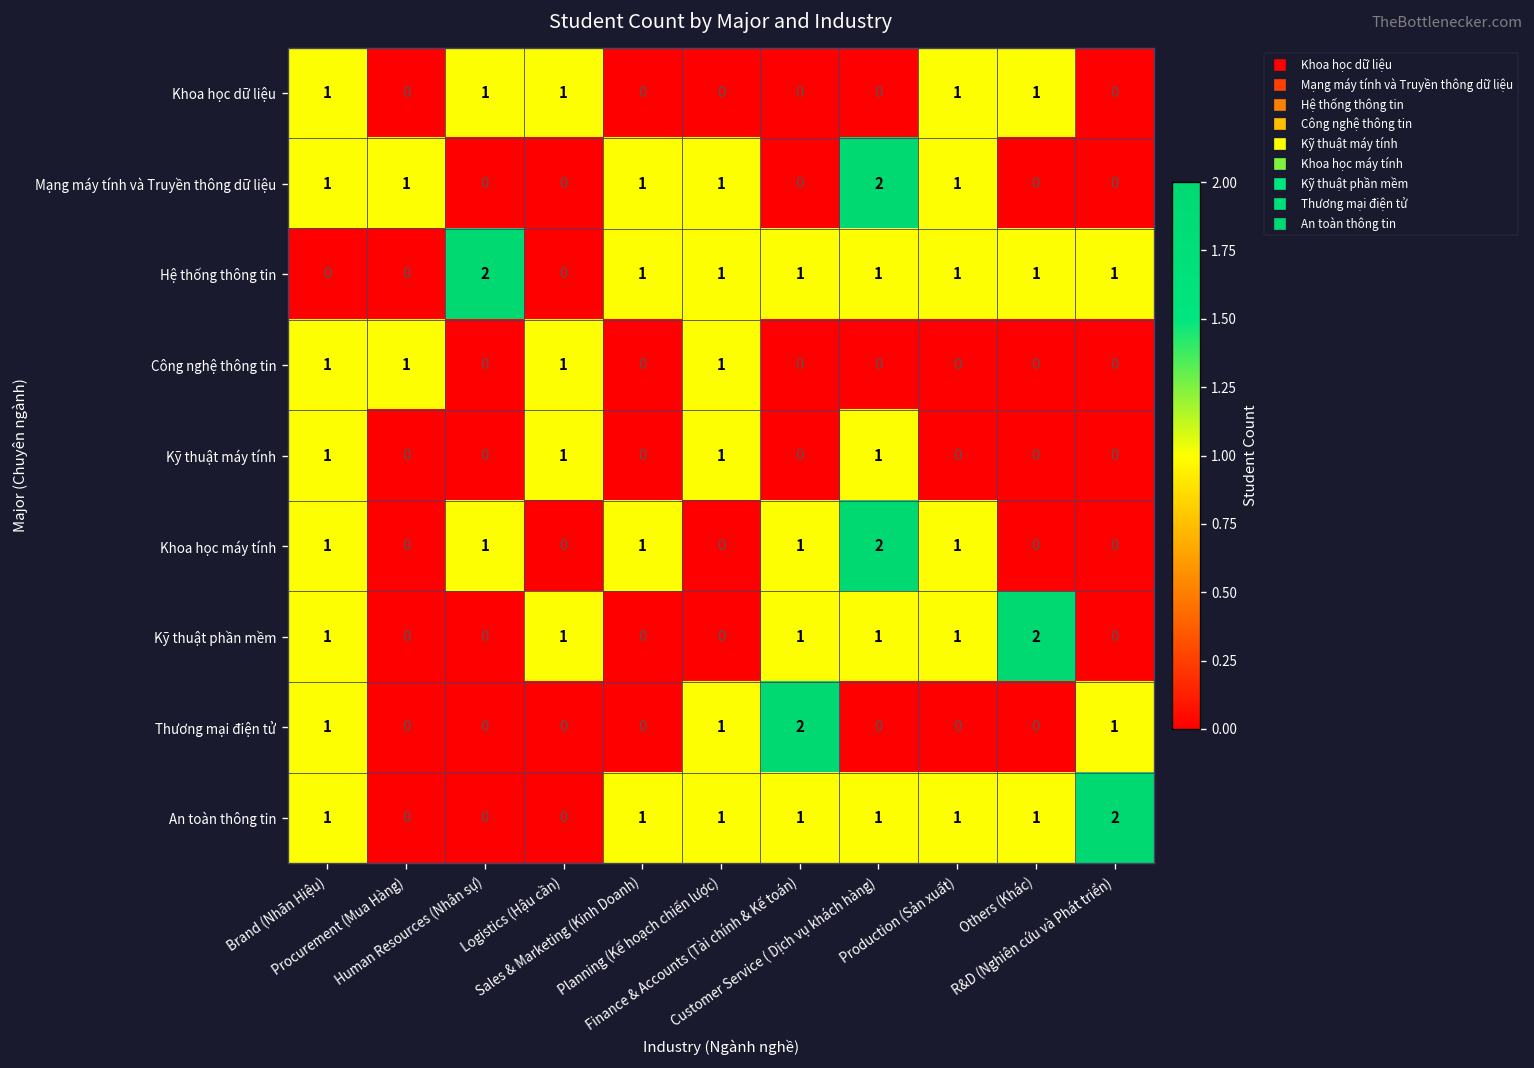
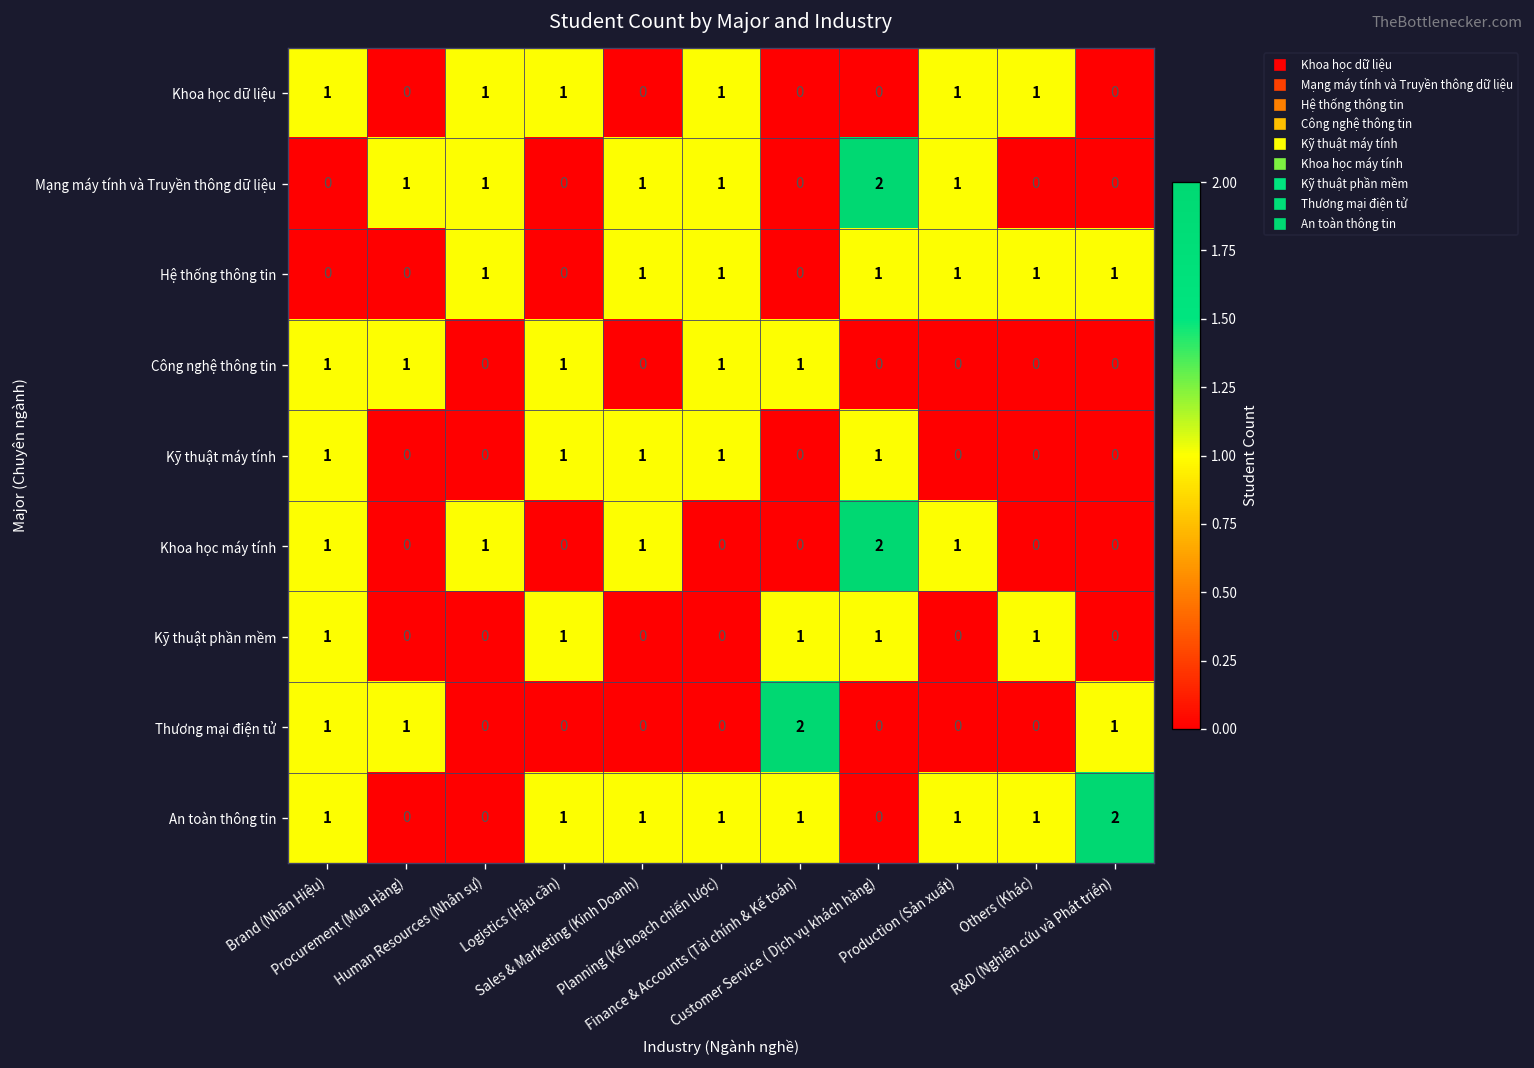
Khoa học dữ liệu, Planning (Kế hoạch chiến lược): 0 -> 1
Mạng máy tính và Truyền thông dữ liệu, Brand (Nhãn Hiệu): 1 -> 0
Mạng máy tính và Truyền thông dữ liệu, Human Resources (Nhân sự): 0 -> 1
Hệ thống thông tin, Human Resources (Nhân sự): 2 -> 1
Hệ thống thông tin, Finance & Accounts (Tài chính & Kế toán): 1 -> 0
Công nghệ thông tin, Finance & Accounts (Tài chính & Kế toán): 0 -> 1
Kỹ thuật máy tính, Sales & Marketing (Kinh Doanh): 0 -> 1
Khoa học máy tính, Finance & Accounts (Tài chính & Kế toán): 1 -> 0
Kỹ thuật phần mềm, Production (Sản xuất): 1 -> 0
Kỹ thuật phần mềm, Others (Khác): 2 -> 1
Thương mại điện tử, Procurement (Mua Hàng): 0 -> 1
Thương mại điện tử, Planning (Kế hoạch chiến lược): 1 -> 0
An toàn thông tin, Logistics (Hậu cần): 0 -> 1
An toàn thông tin, Customer Service ( Dịch vụ khách hàng): 1 -> 0
